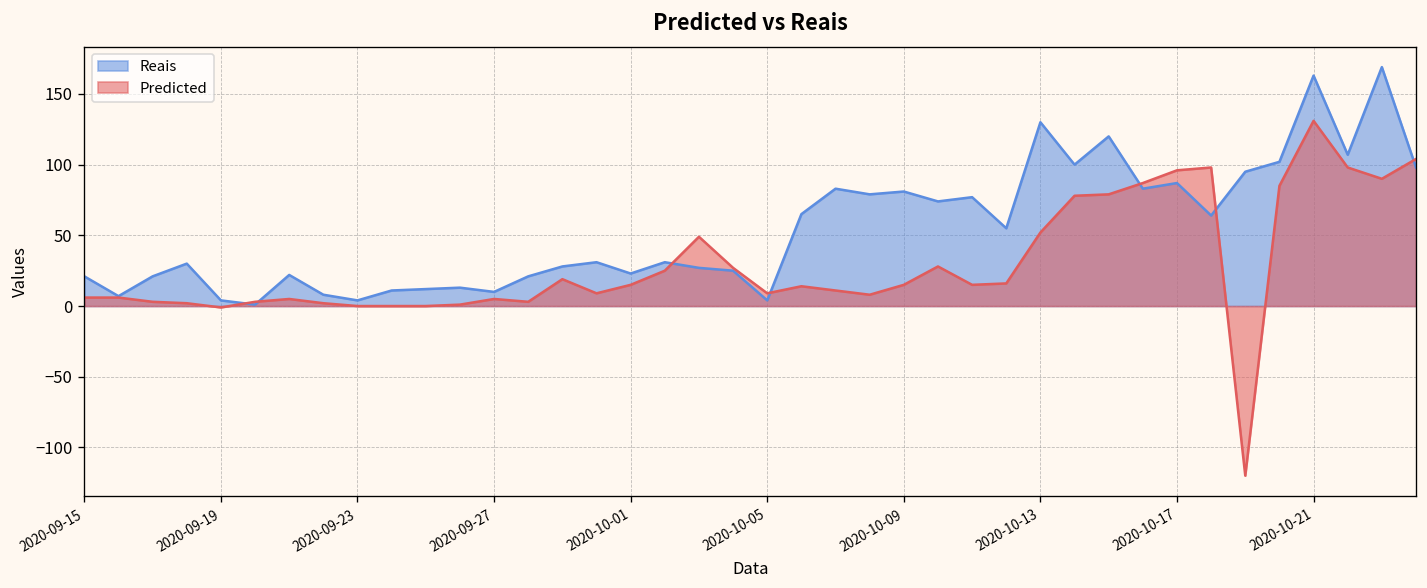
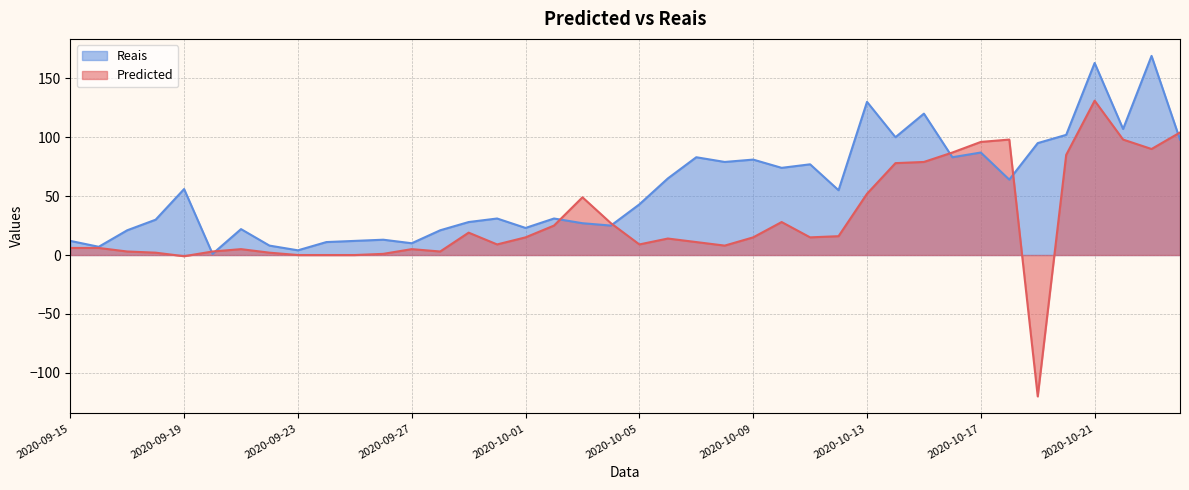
Reais, 2020-09-15: 21 -> 12
Reais, 2020-09-19: 4 -> 56
Reais, 2020-10-05: 4 -> 43
